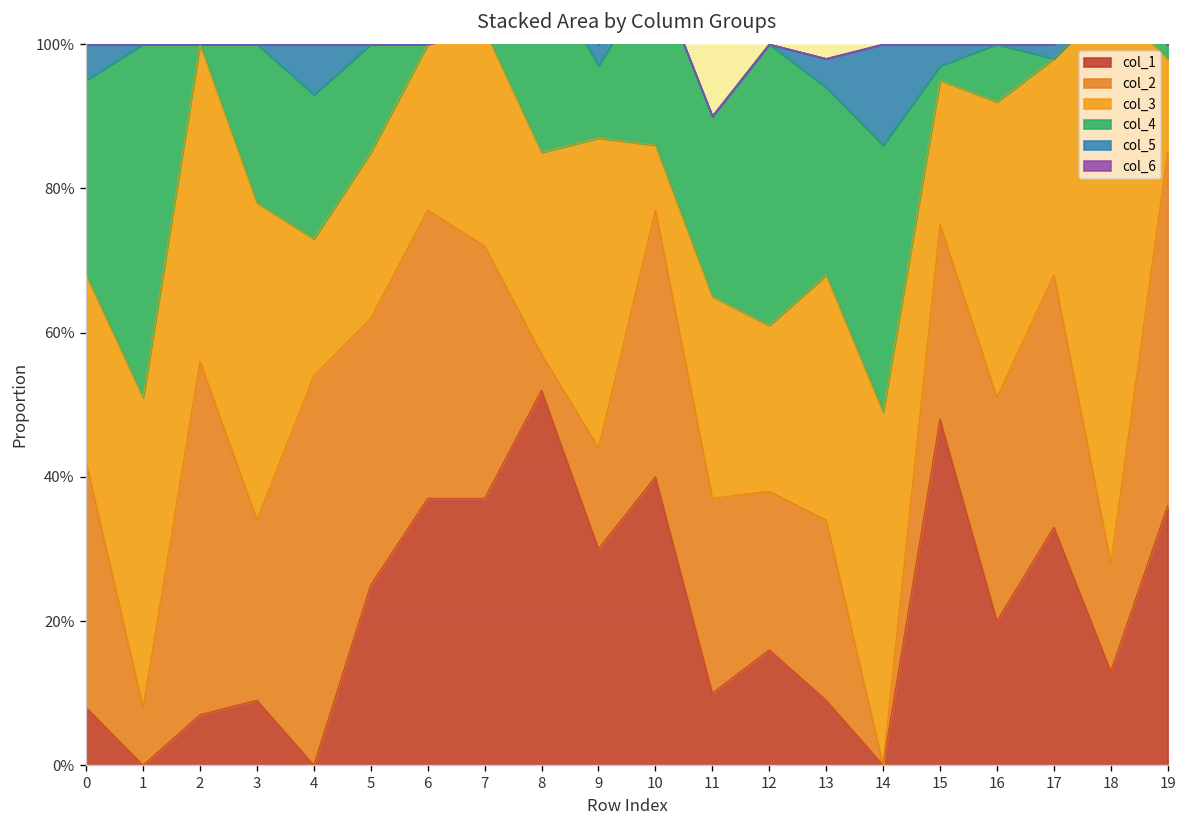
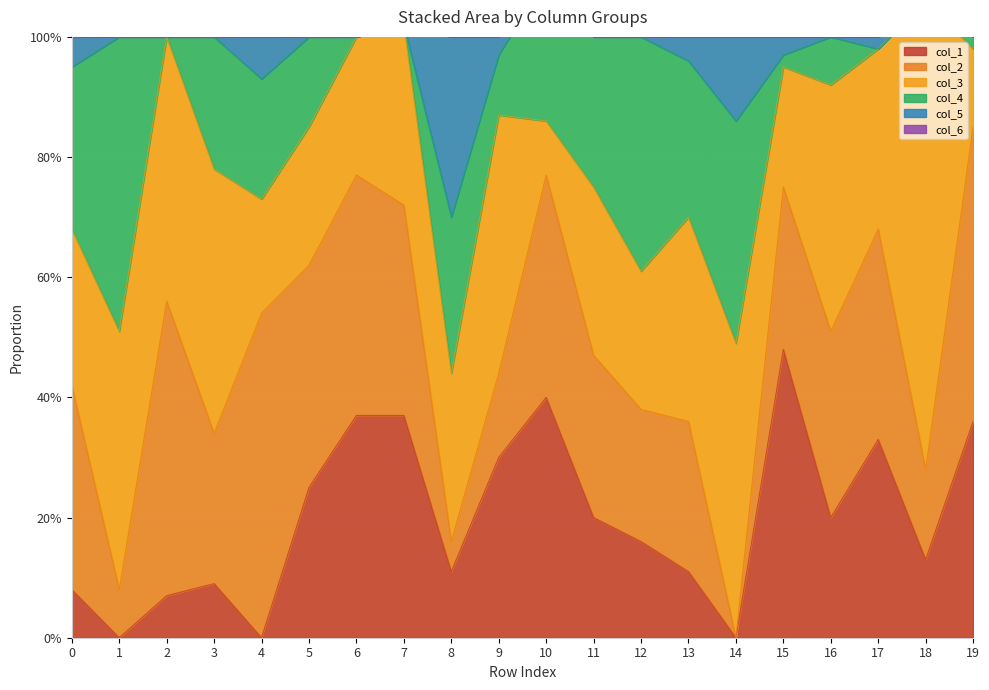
col_1, 8: 52% -> 11%
col_1, 11: 10% -> 20%
col_1, 13: 9% -> 11%
